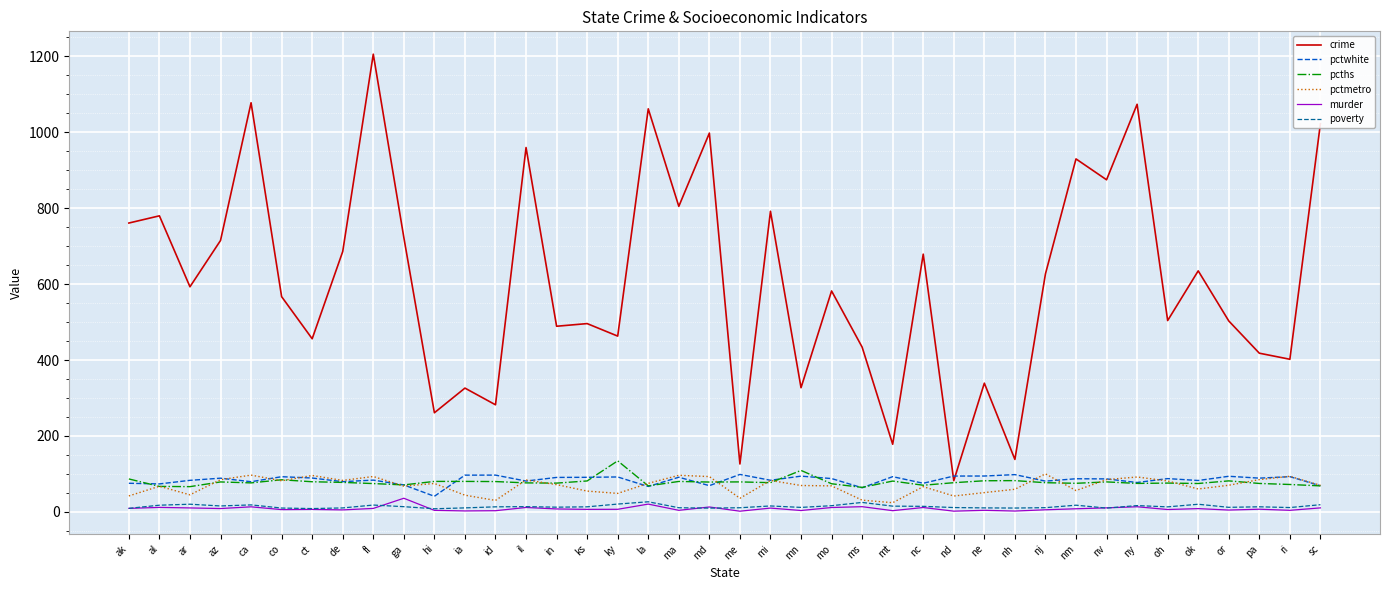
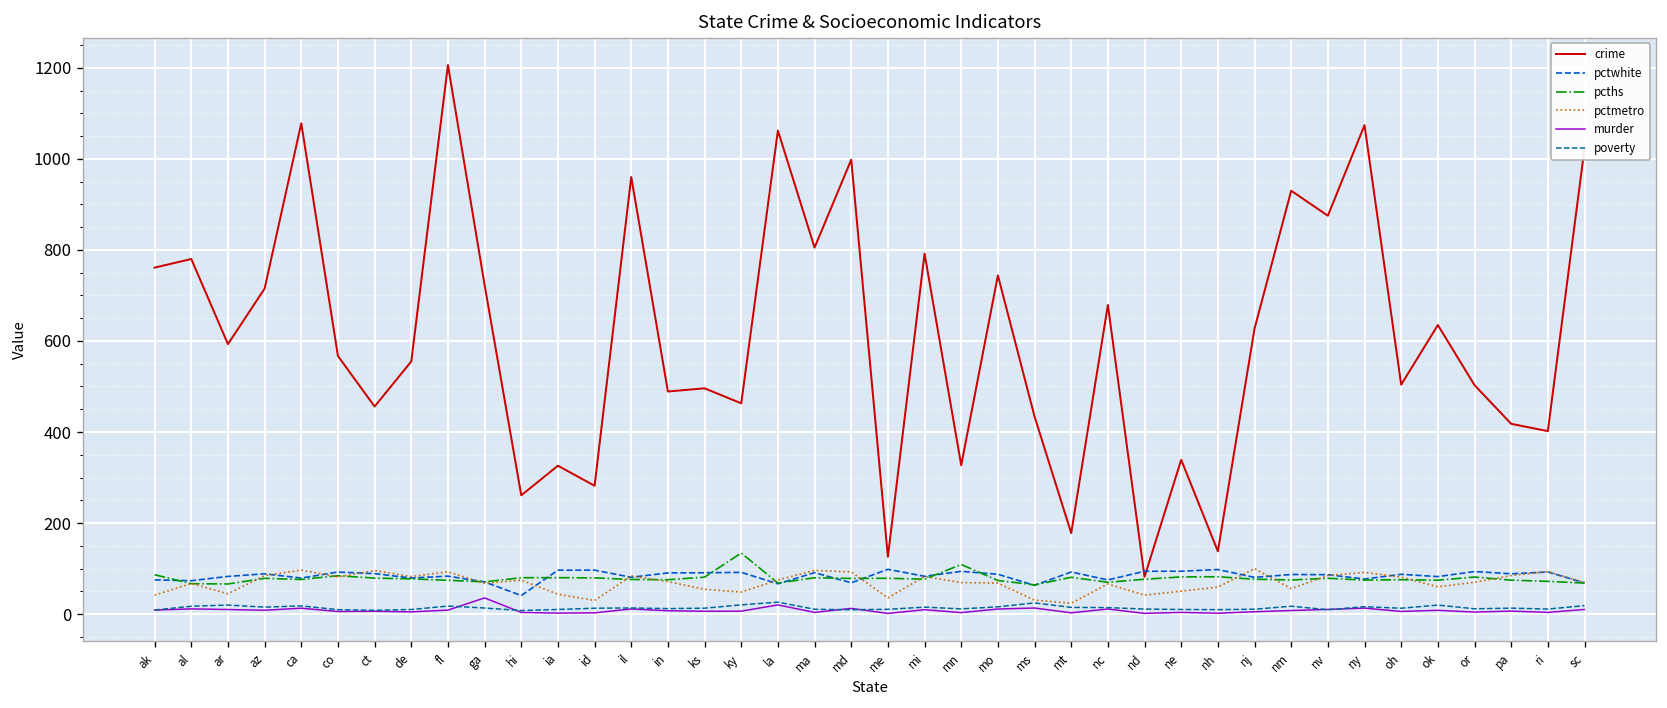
crime, de: 690 -> 560
crime, mo: 580 -> 740
